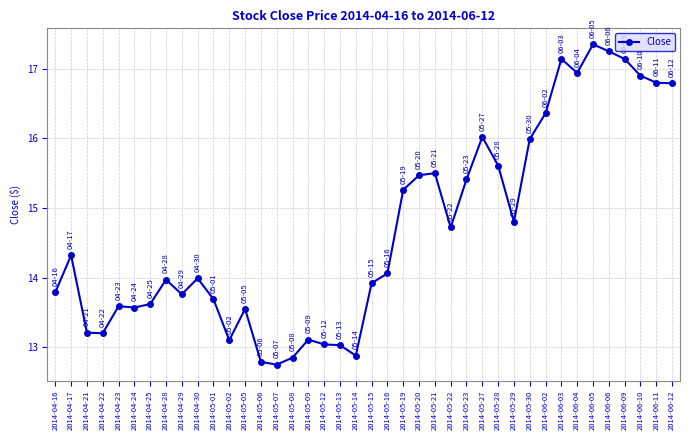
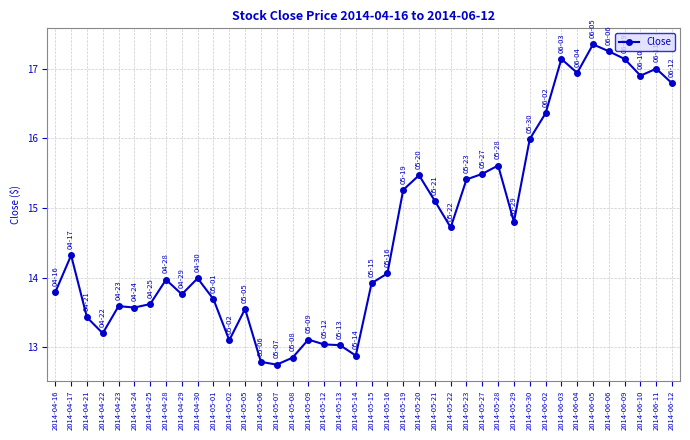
2014-04-21: 13.2 -> 13.4
2014-05-21: 15.5 -> 15.1
2014-05-27: 16.0 -> 15.5
2014-06-11: 16.8 -> 17.0
